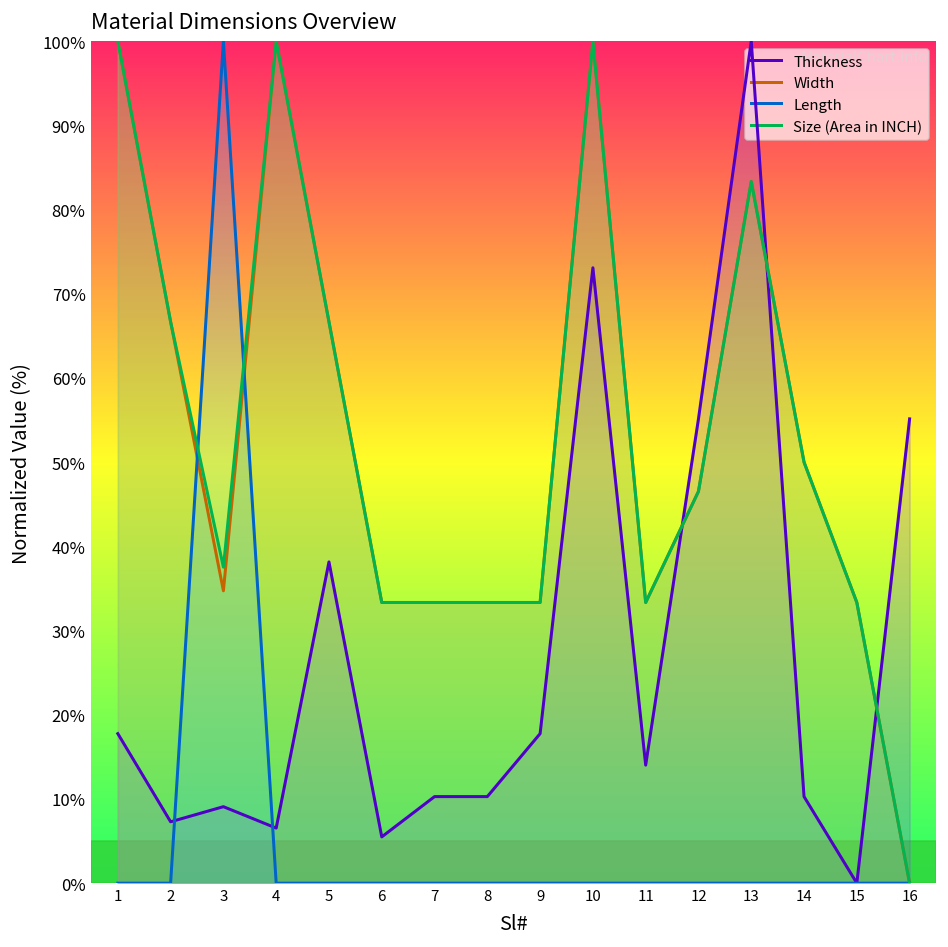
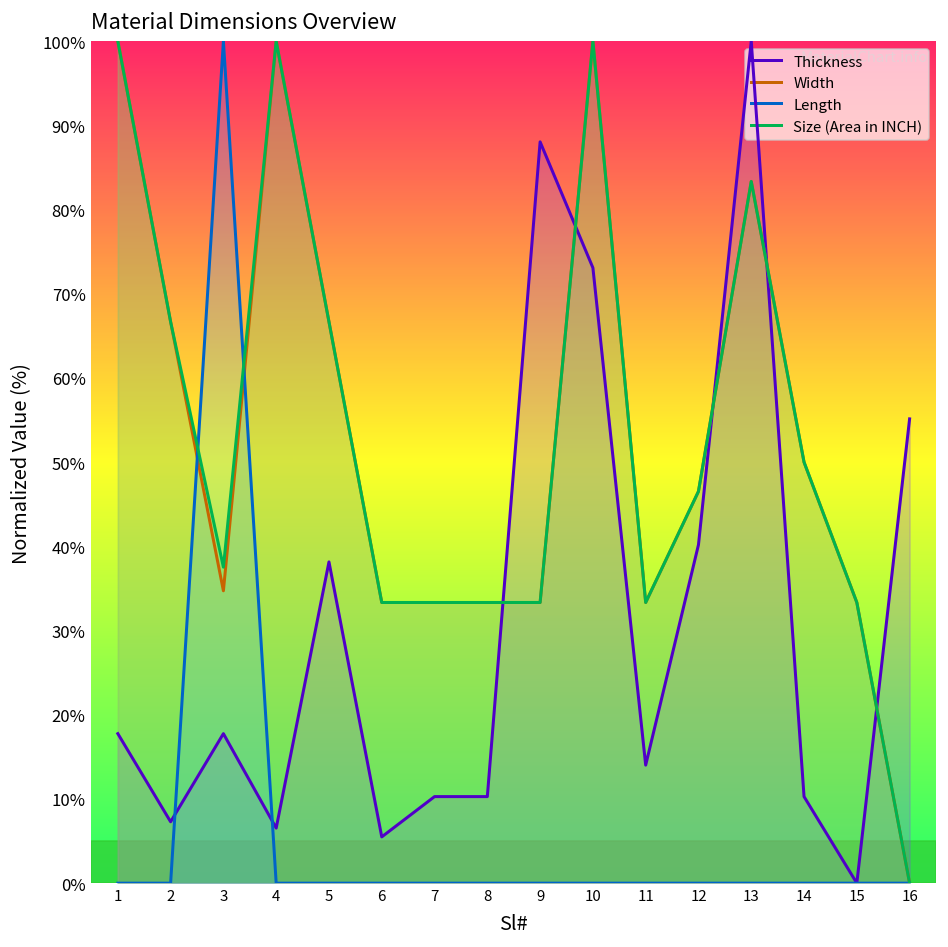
Thickness, 3: 9% -> 18%
Thickness, 9: 18% -> 88%
Thickness, 12: 55% -> 40%
